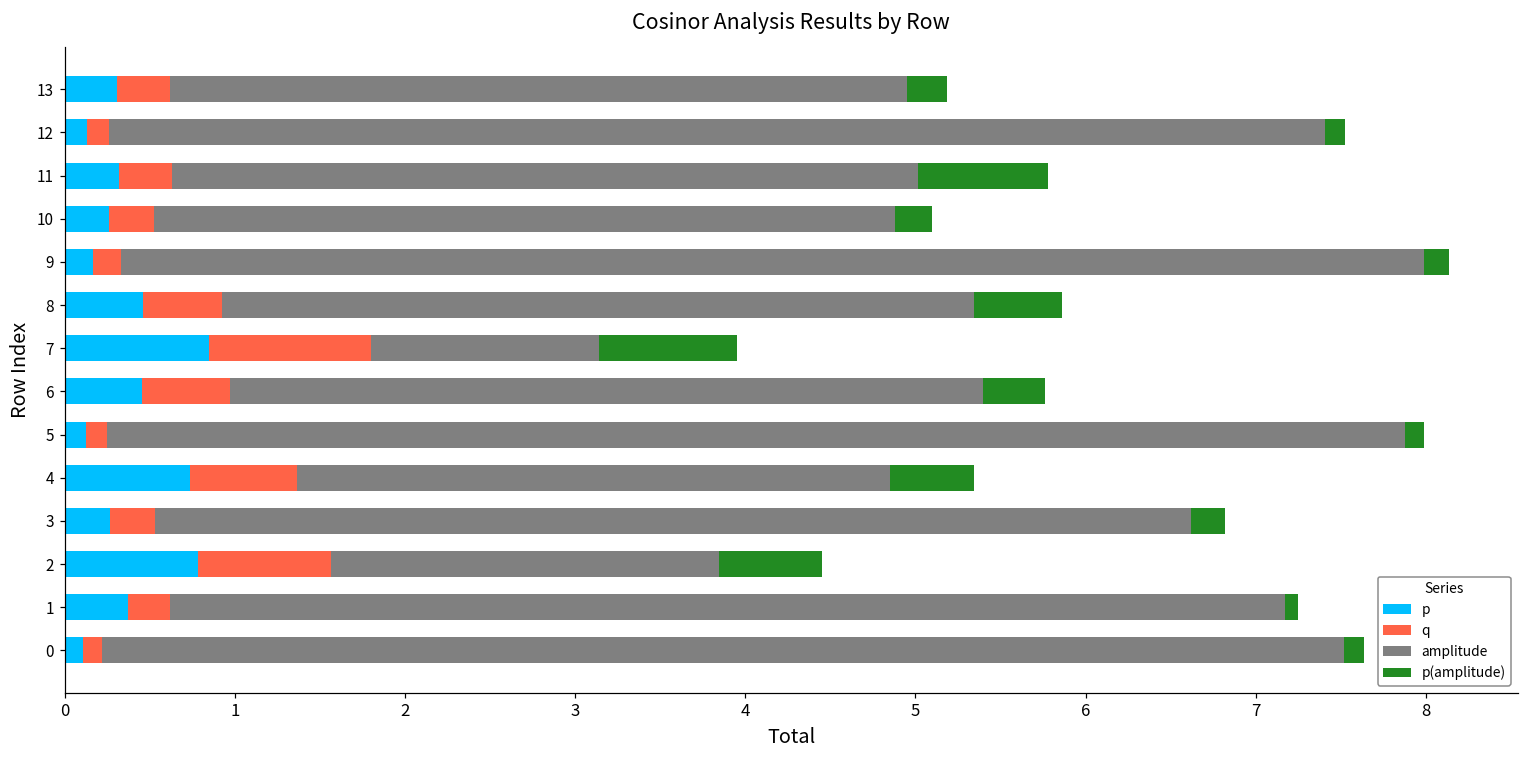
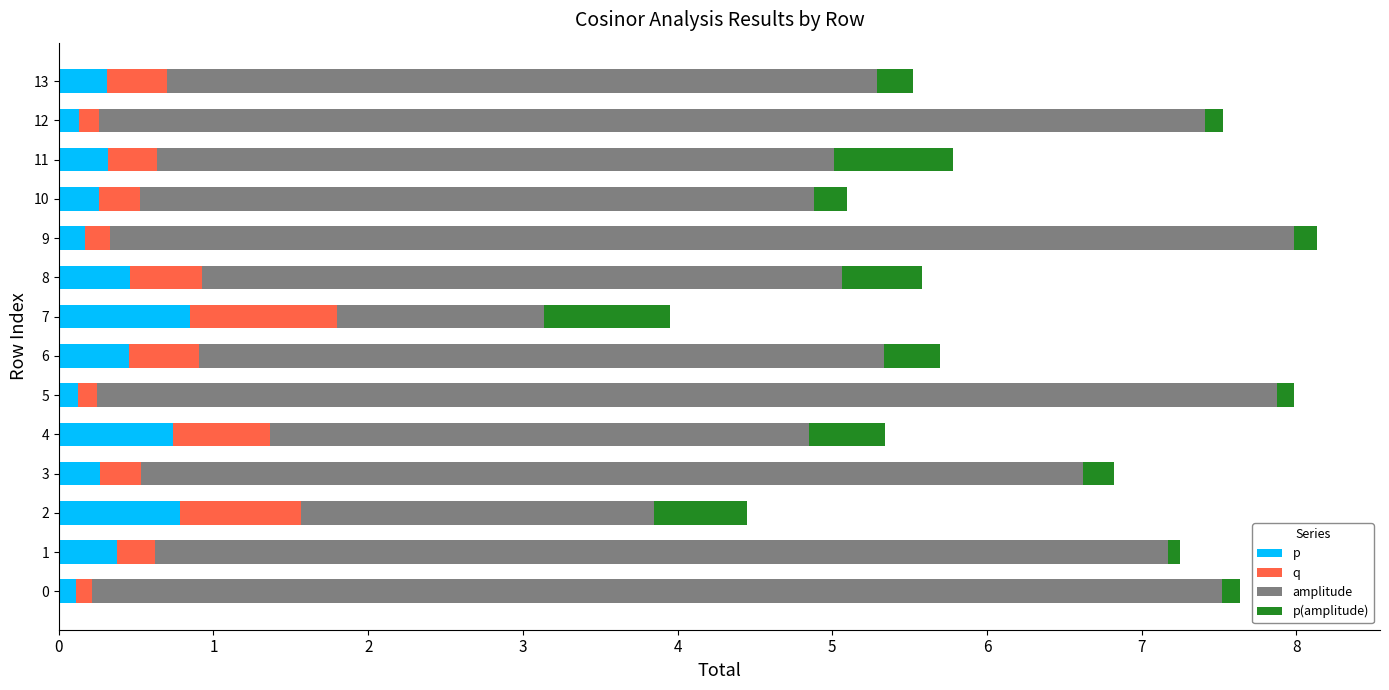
q, 13: 0.31 -> 0.39
amplitude, 13: 4.33 -> 4.59
amplitude, 8: 4.42 -> 4.14
q, 6: 0.52 -> 0.45
